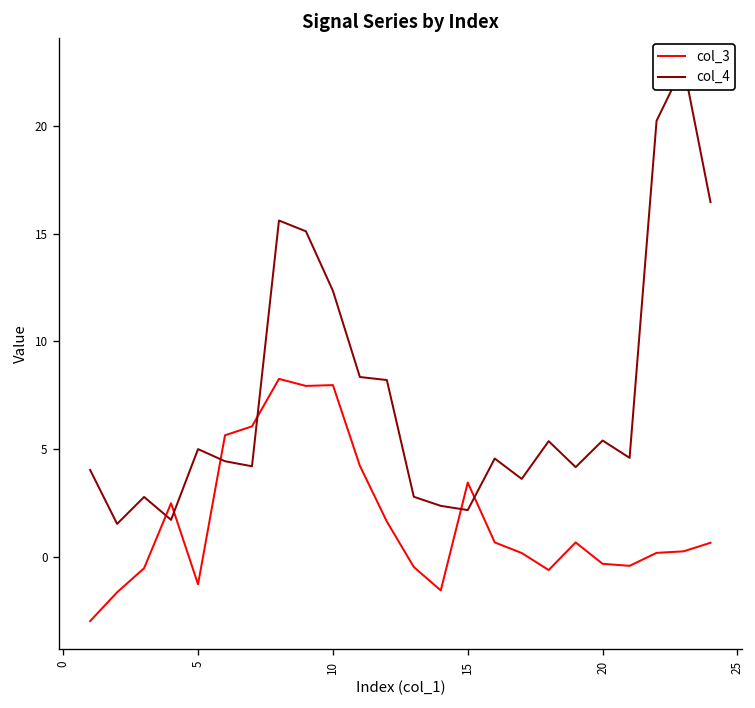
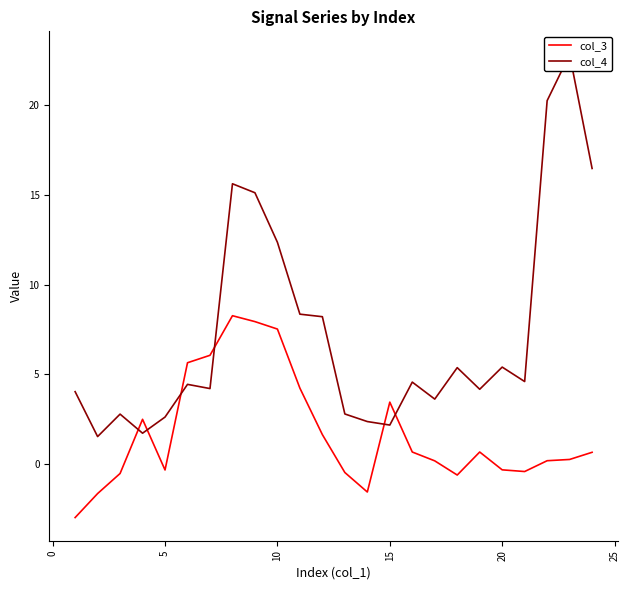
col_3, 5: -1.3 -> -0.3
col_4, 5: 5.0 -> 2.6
col_3, 10: 8.0 -> 7.5
